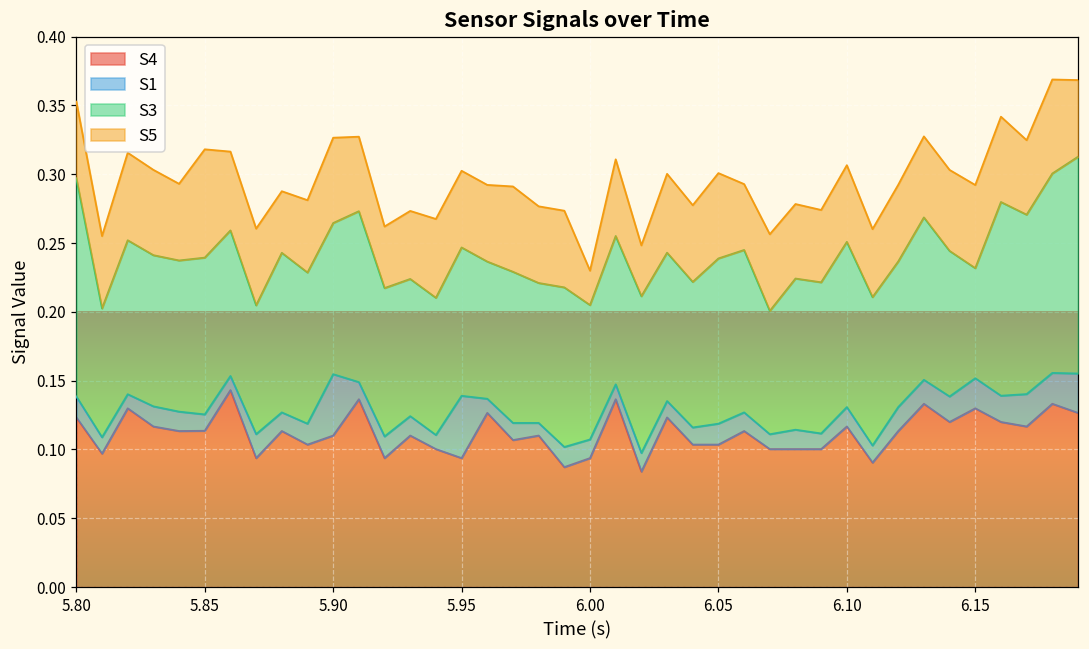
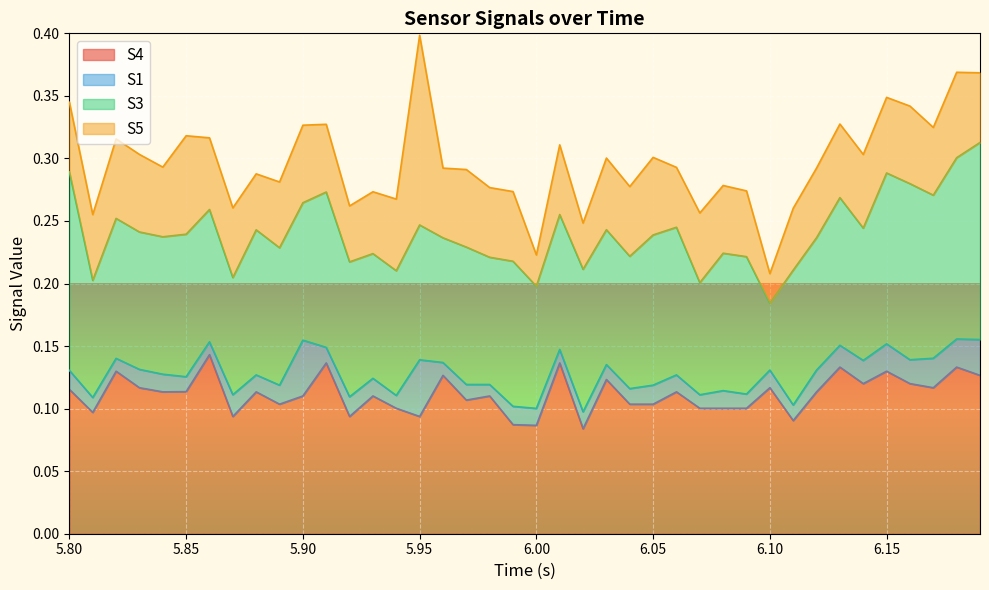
S4, 5.80: 0.123 -> 0.115
S5, 5.95: 0.056 -> 0.152
S4, 6.00: 0.094 -> 0.087
S3, 6.10: 0.120 -> 0.053
S5, 6.10: 0.056 -> 0.024
S3, 6.15: 0.080 -> 0.137
